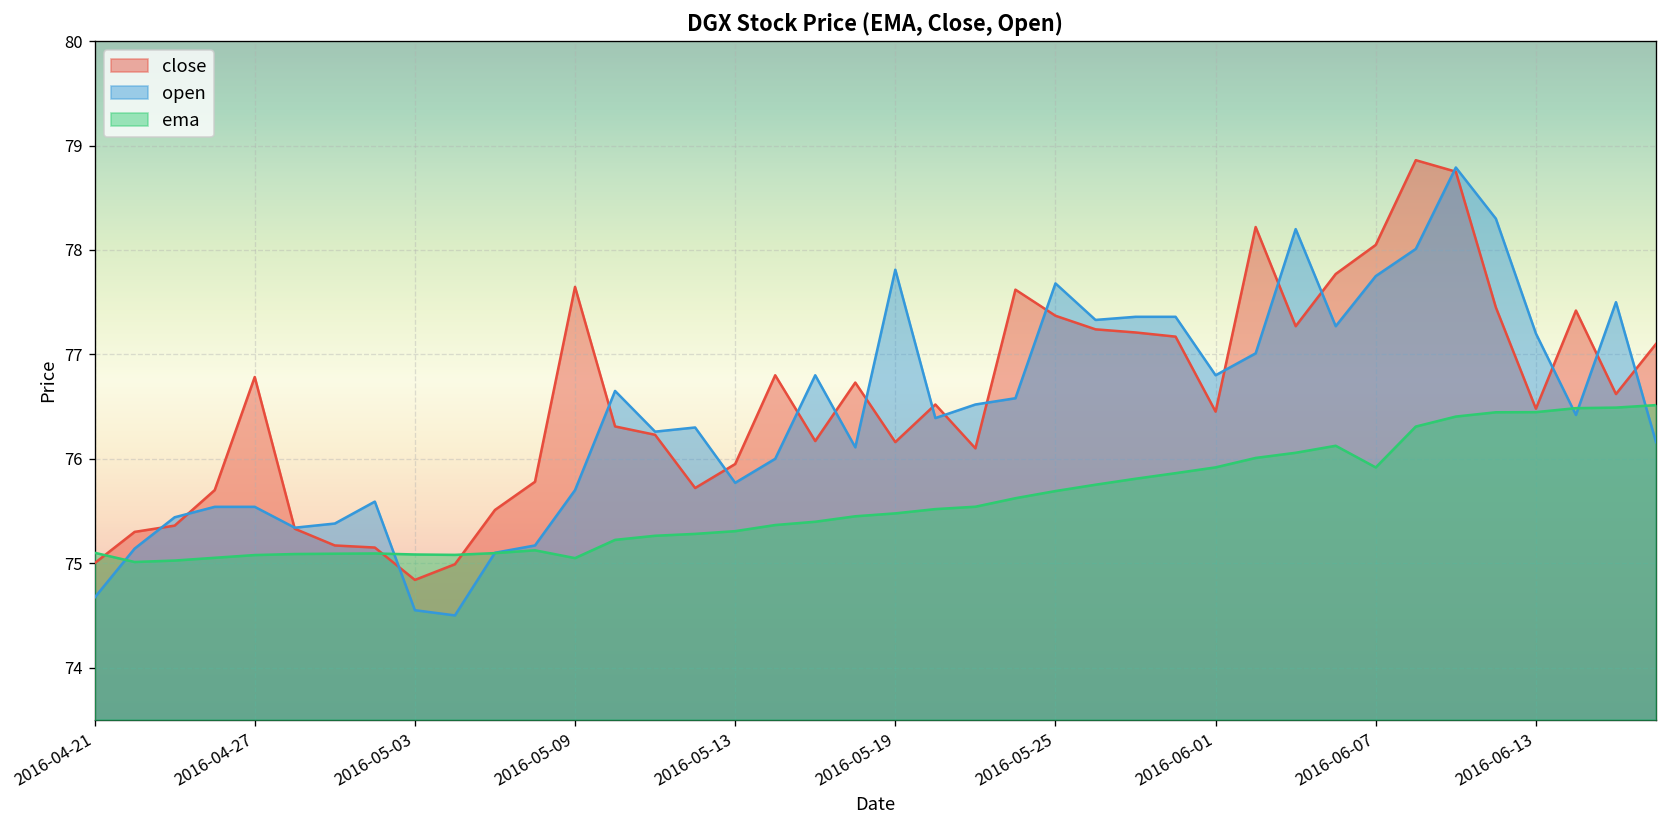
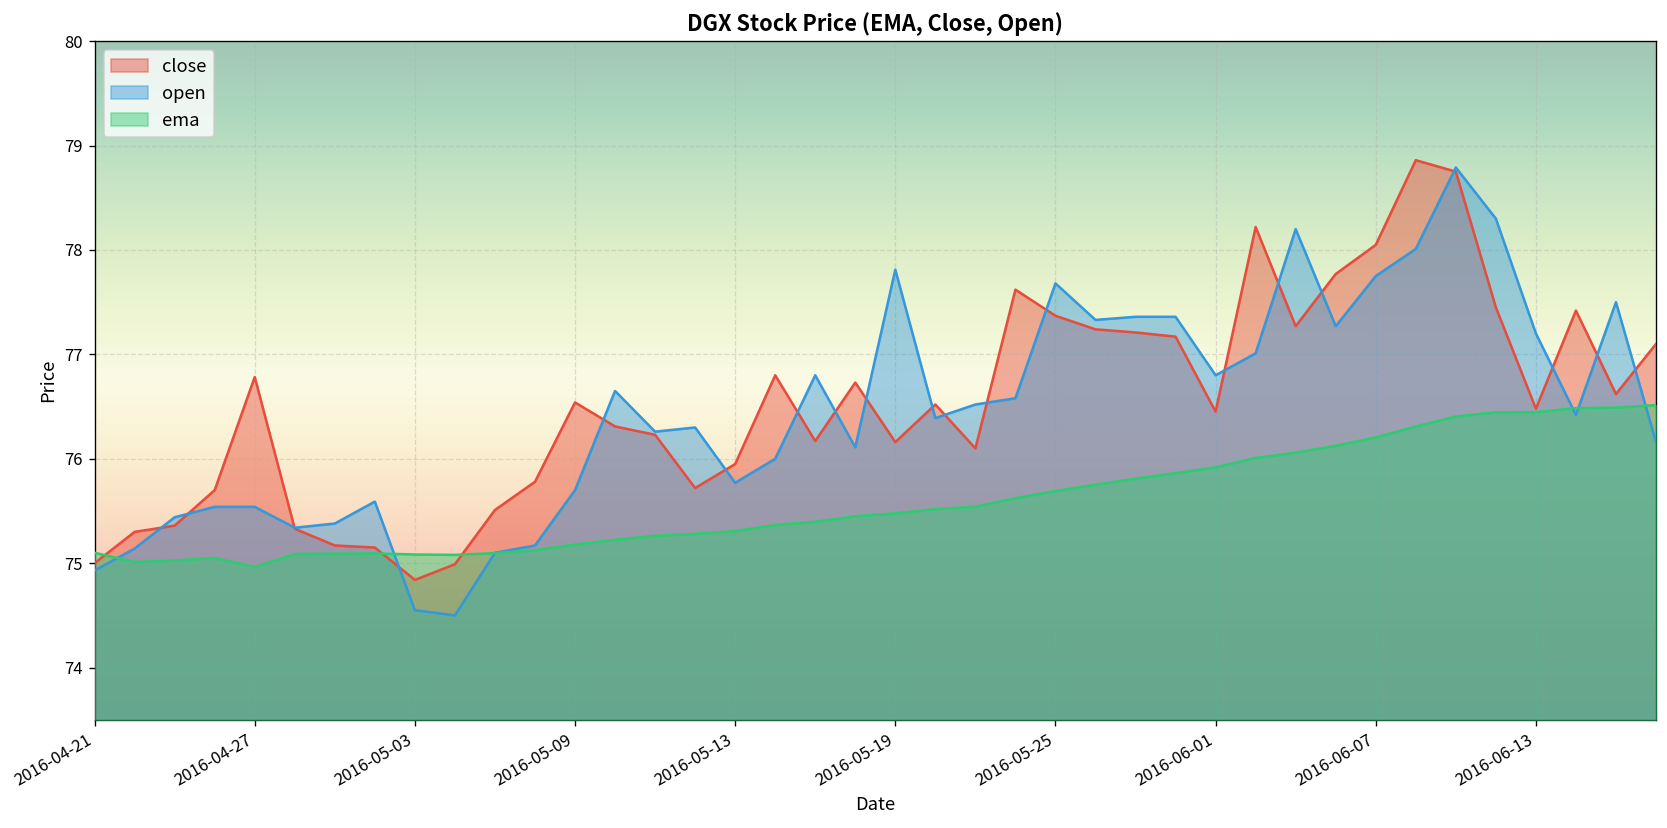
open, 2016-04-21: 74.7 -> 74.9
ema, 2016-04-27: 75.1 -> 75.0
close, 2016-05-09: 77.6 -> 76.5
ema, 2016-05-09: 75.0 -> 75.2
ema, 2016-06-07: 75.9 -> 76.2
